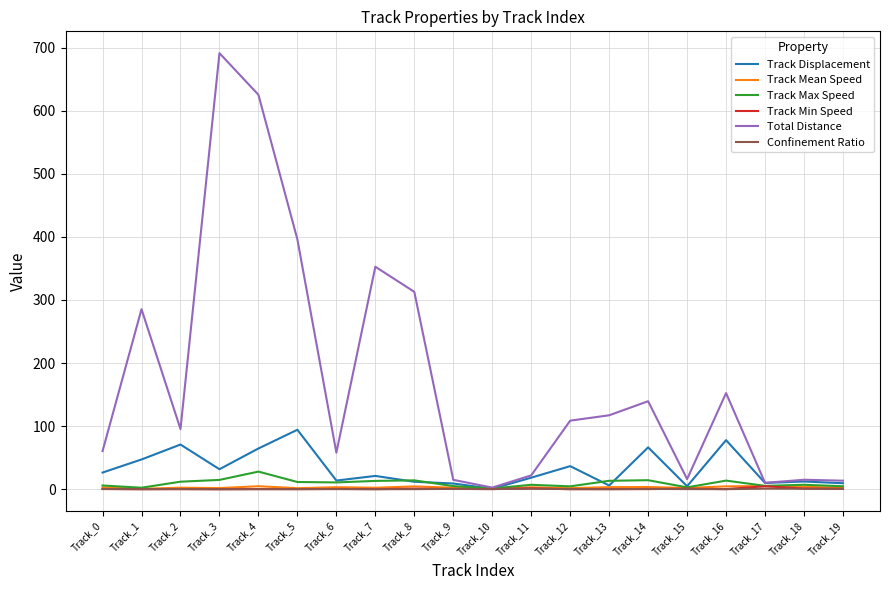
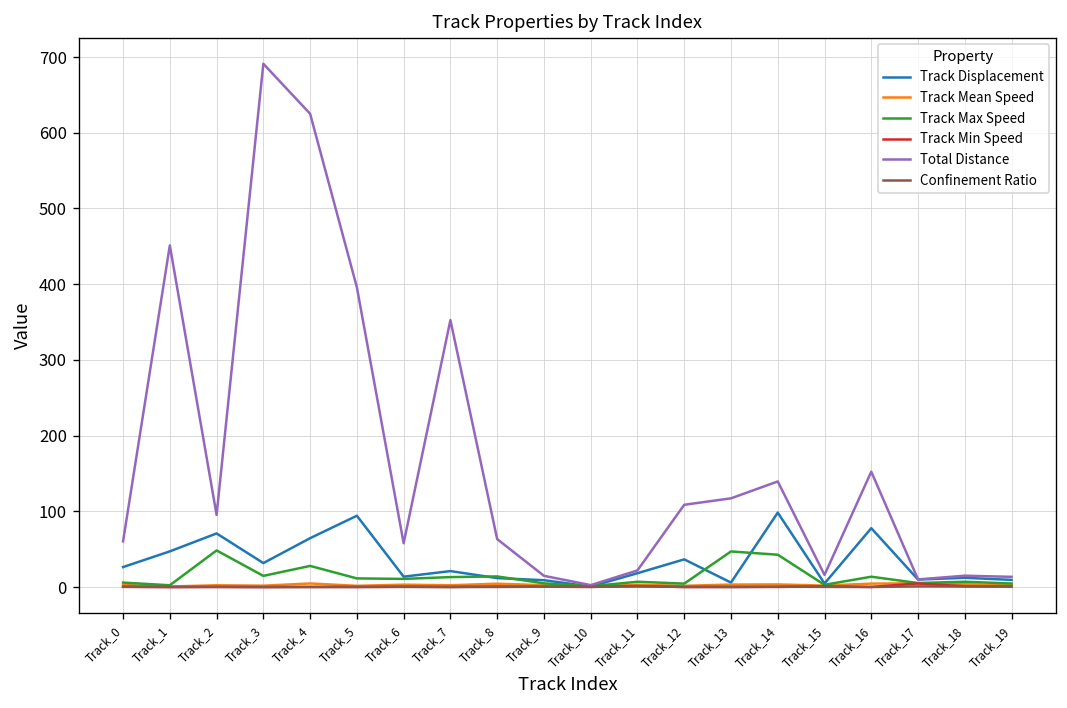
Total Distance, Track_1: 290 -> 450
Track Max Speed, Track_2: 10 -> 50
Total Distance, Track_8: 310 -> 60
Track Max Speed, Track_13: 10 -> 50
Track Displacement, Track_14: 70 -> 100
Track Max Speed, Track_14: 10 -> 40
